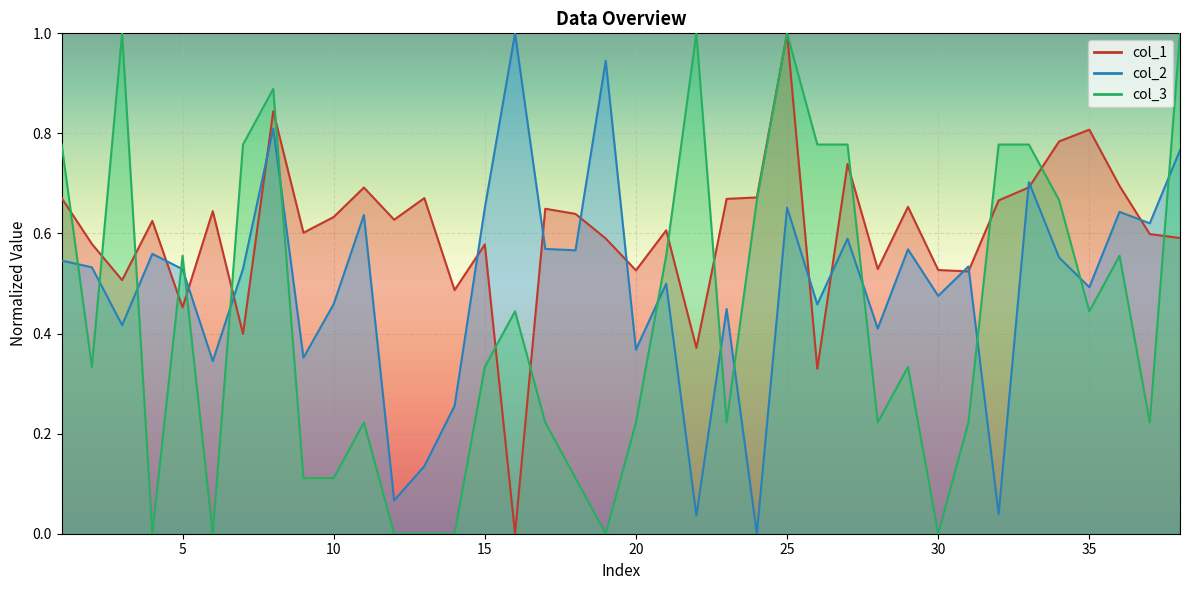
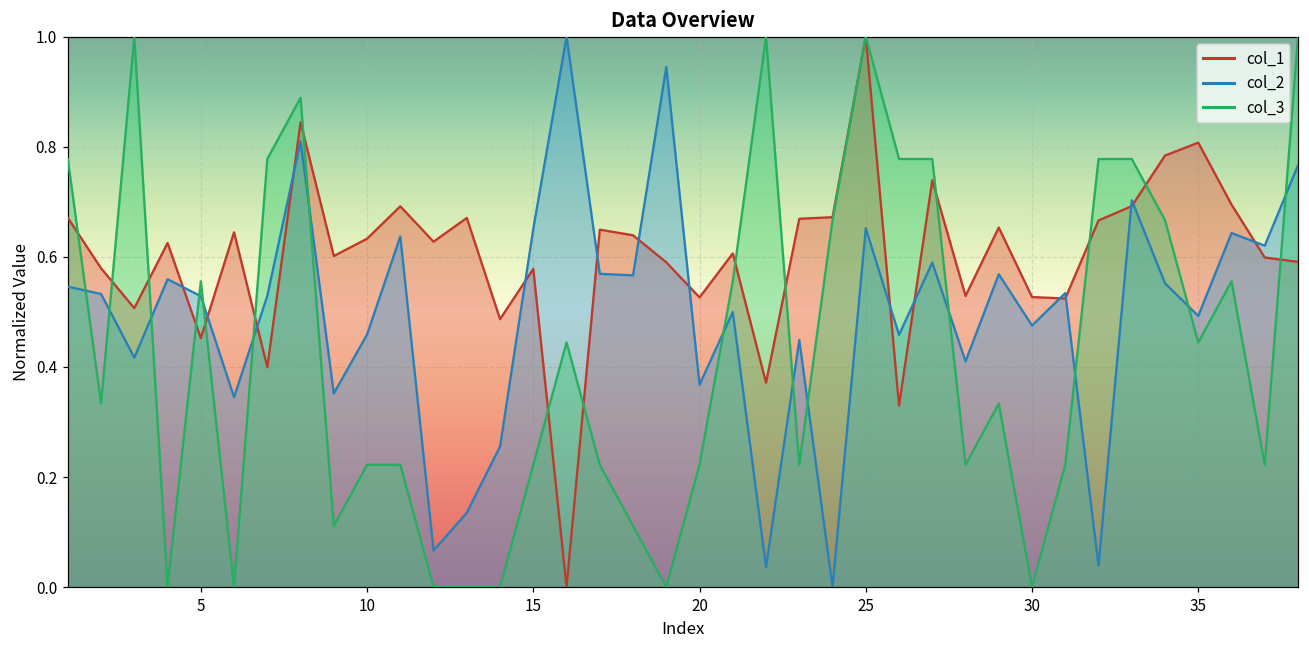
col_3, 10: 0.11 -> 0.22
col_3, 15: 0.33 -> 0.22
